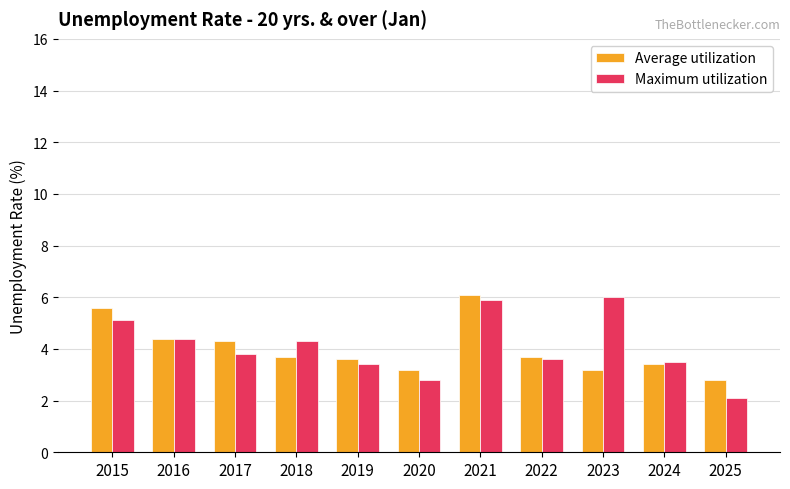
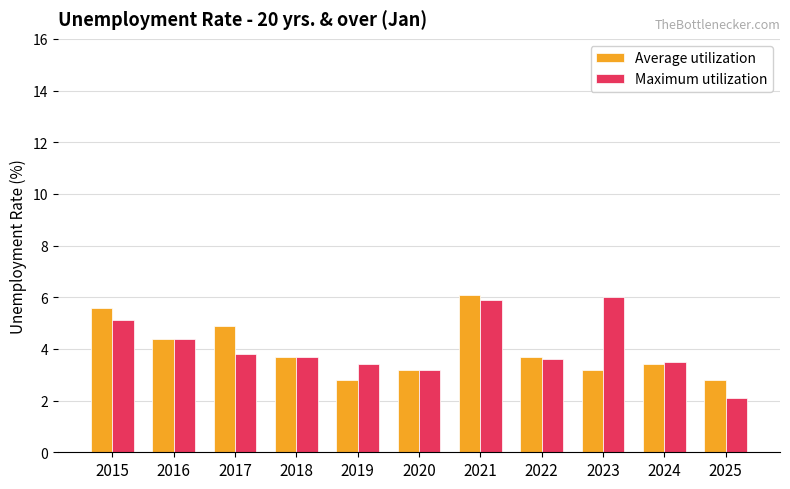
Average utilization, 2017: 4.3 -> 4.9
Maximum utilization, 2018: 4.3 -> 3.7
Average utilization, 2019: 3.6 -> 2.8
Maximum utilization, 2020: 2.8 -> 3.2
